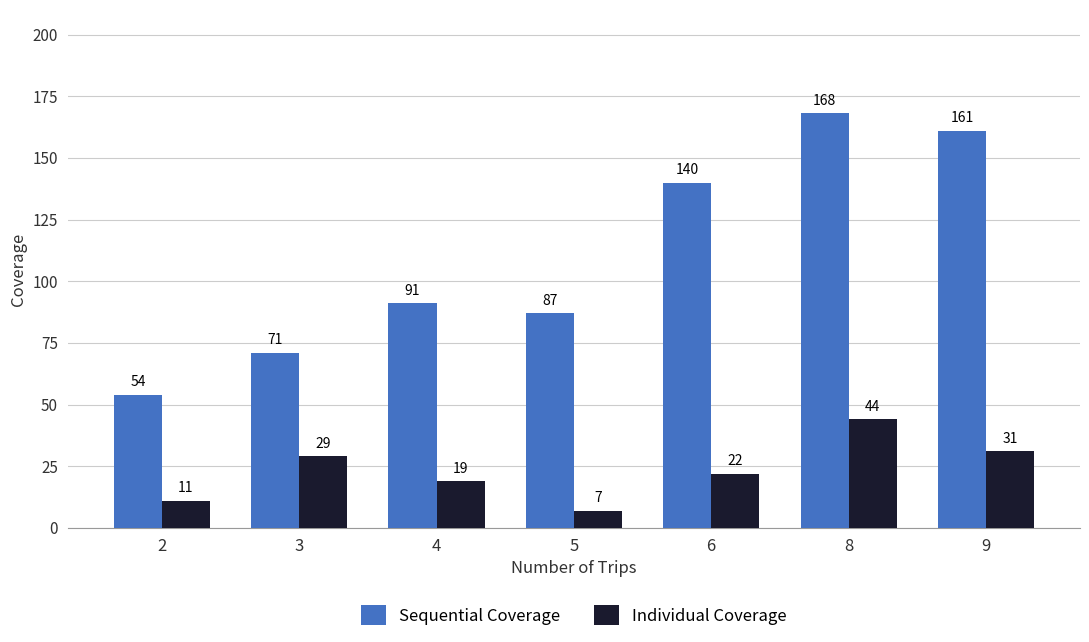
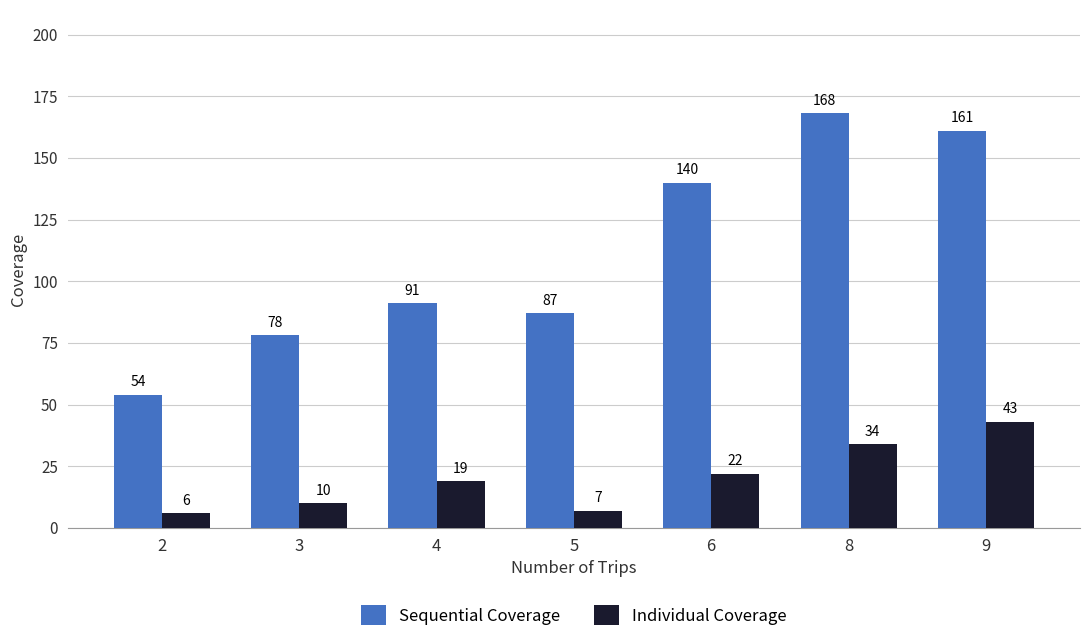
Individual Coverage, 2: 11 -> 6
Sequential Coverage, 3: 71 -> 78
Individual Coverage, 3: 29 -> 10
Individual Coverage, 8: 44 -> 34
Individual Coverage, 9: 31 -> 43
